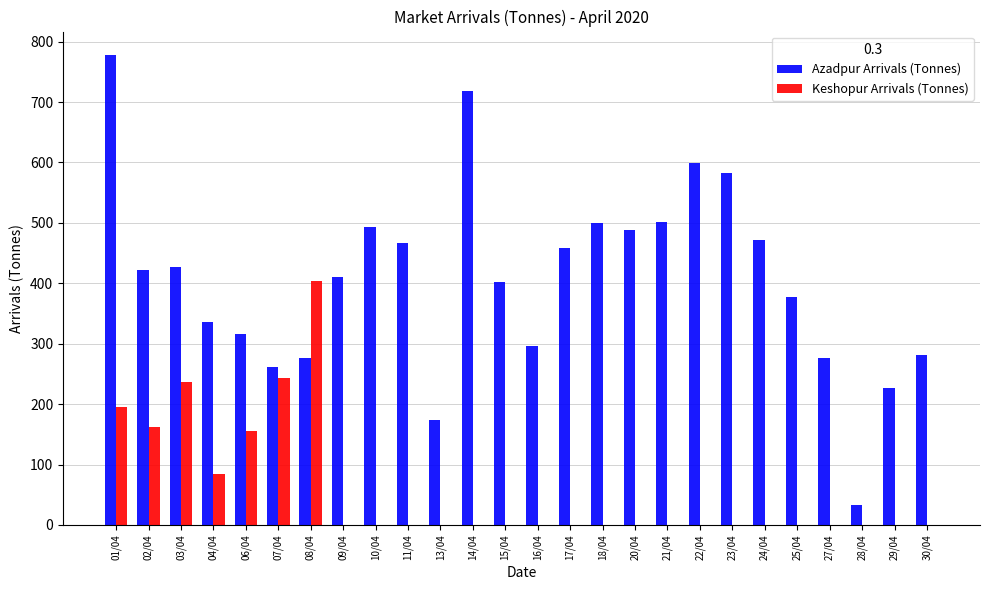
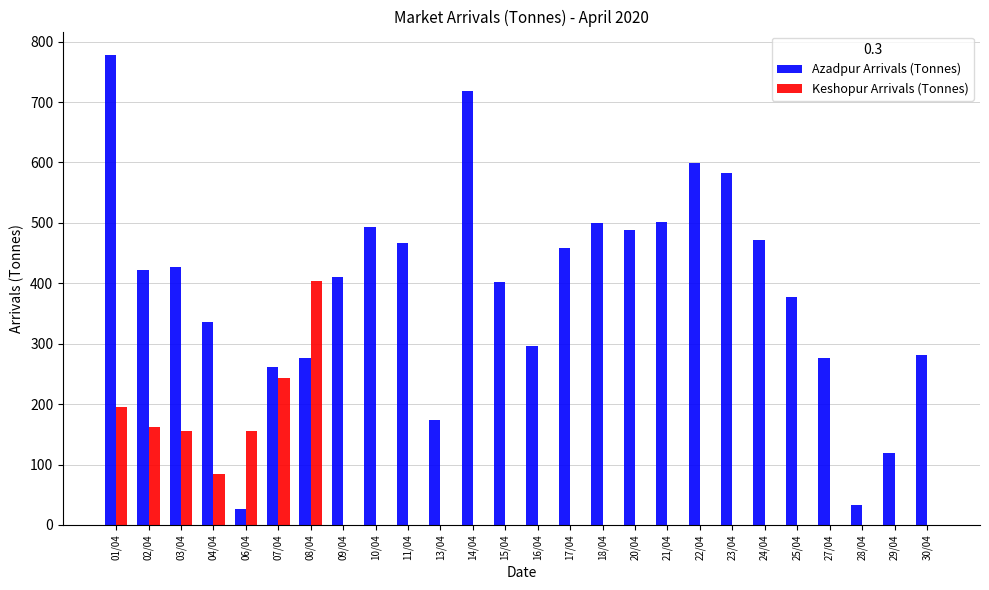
Keshopur Arrivals (Tonnes), 03/04: 240 -> 160
Azadpur Arrivals (Tonnes), 06/04: 320 -> 30
Azadpur Arrivals (Tonnes), 29/04: 230 -> 120
